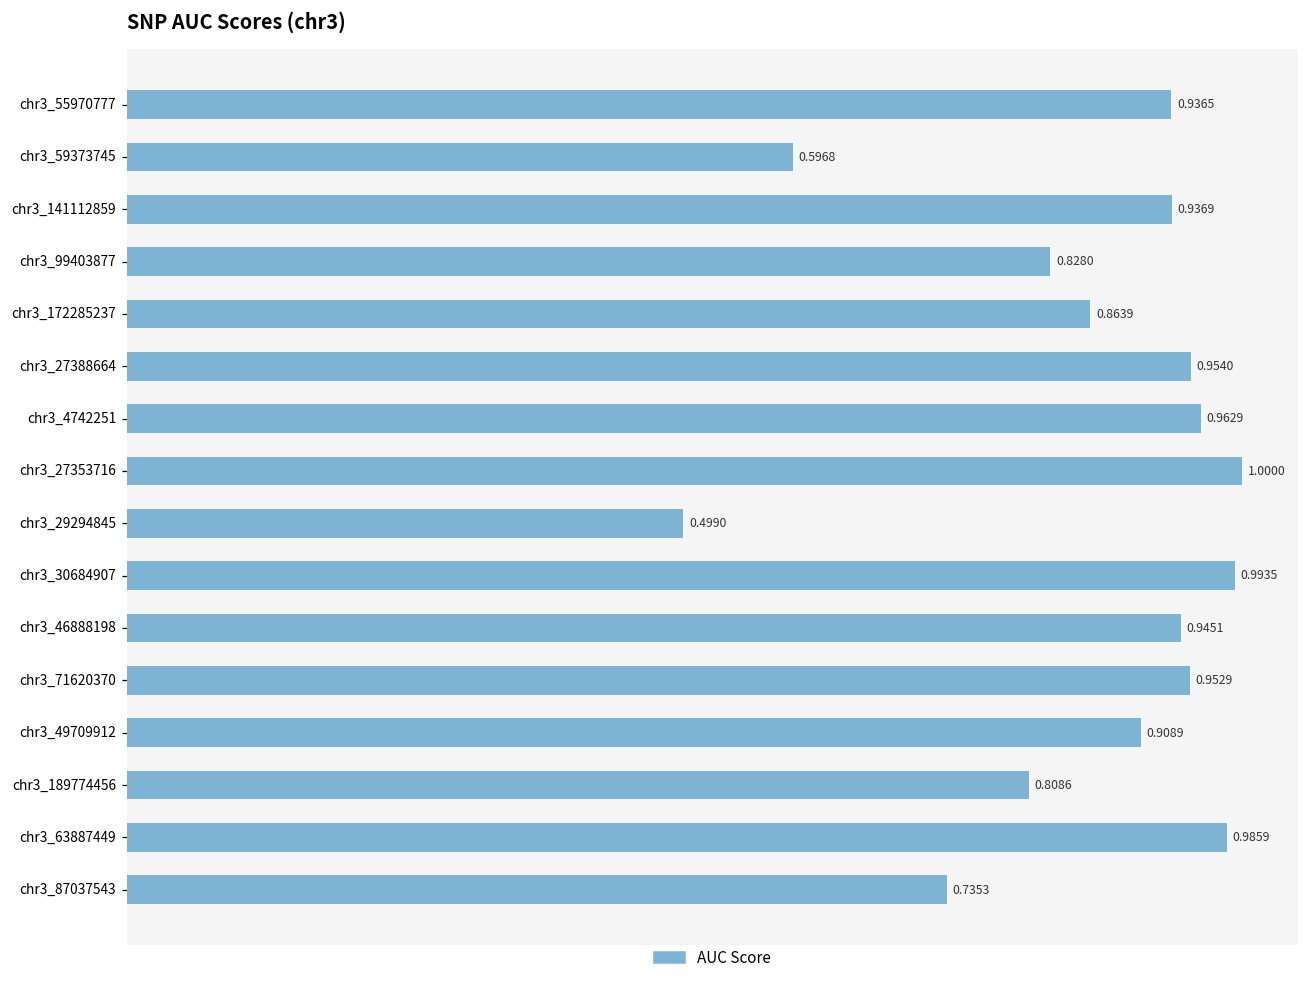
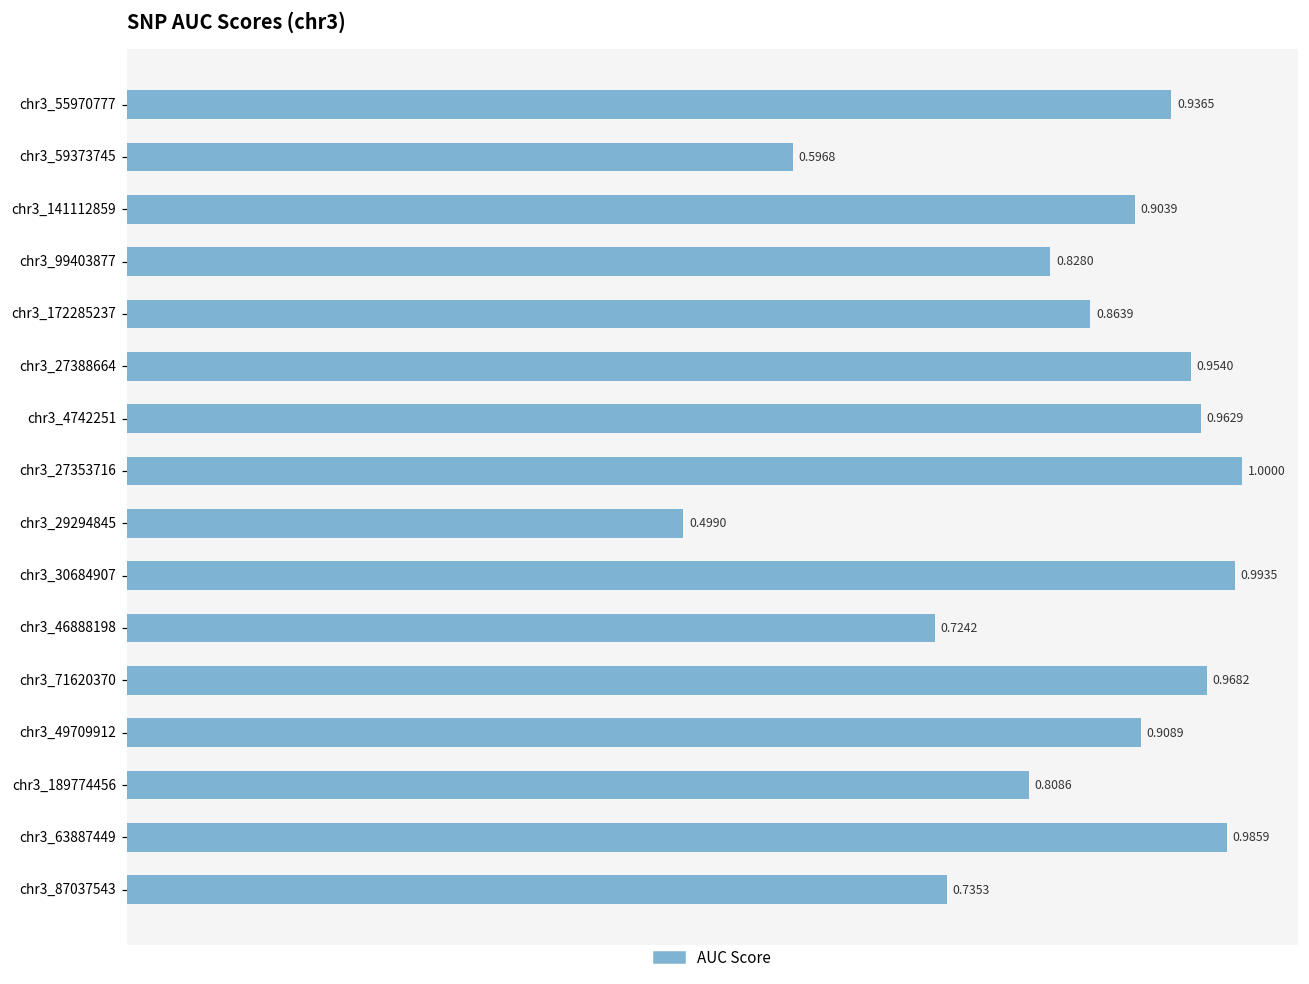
chr3_141112859: 0.9369 -> 0.9039
chr3_46888198: 0.9451 -> 0.7242
chr3_71620370: 0.9529 -> 0.9682
